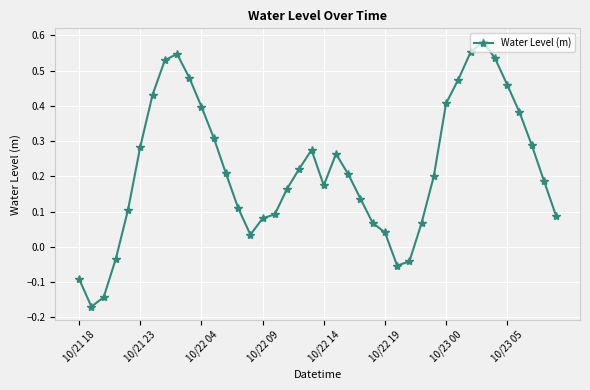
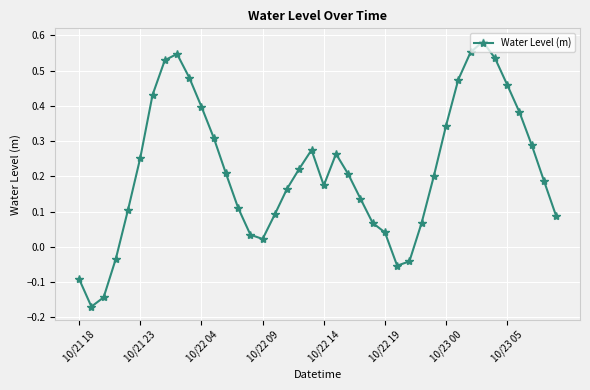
10/21 23: 0.28 -> 0.25
10/22 09: 0.08 -> 0.02
10/23 00: 0.41 -> 0.34
